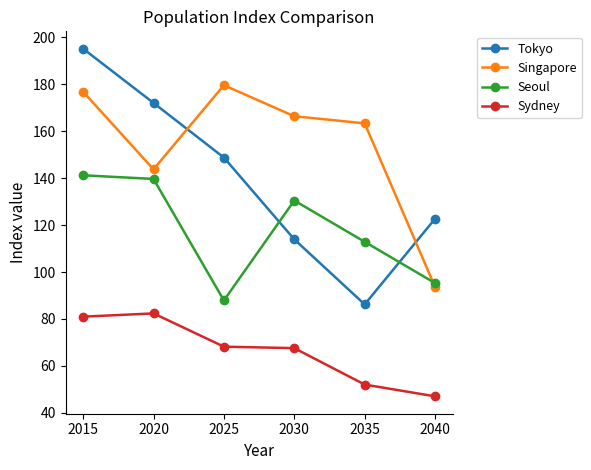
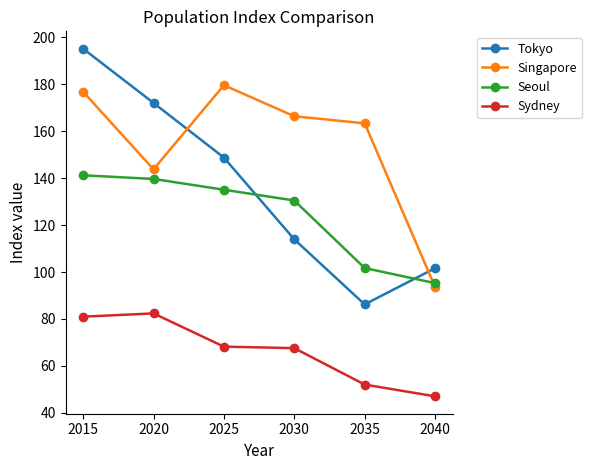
Seoul, 2025: 88 -> 135
Seoul, 2035: 113 -> 102
Tokyo, 2040: 123 -> 102
